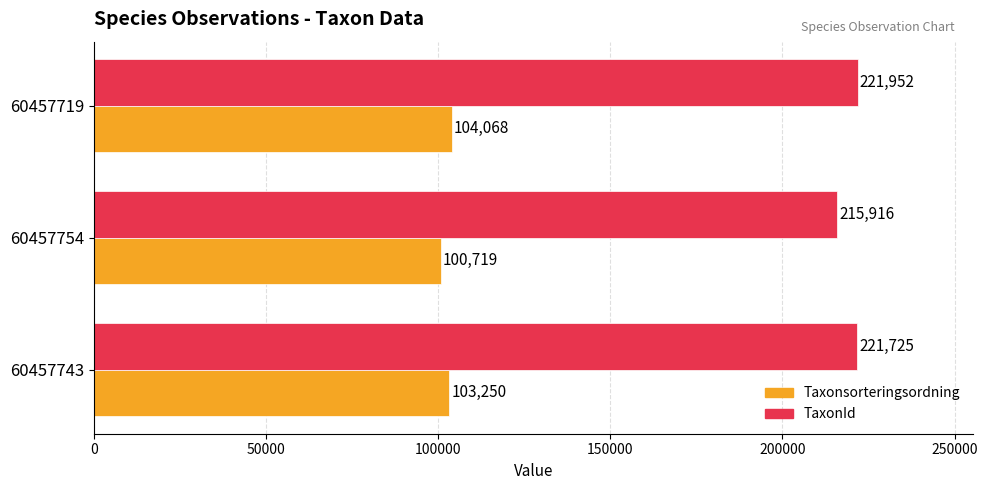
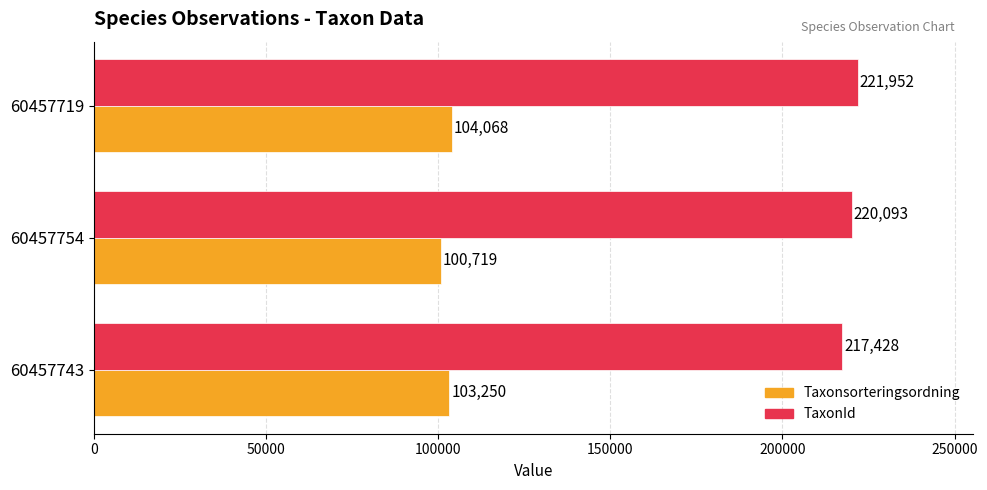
TaxonId, 60457754: 215,916 -> 220,093
TaxonId, 60457743: 221,725 -> 217,428
